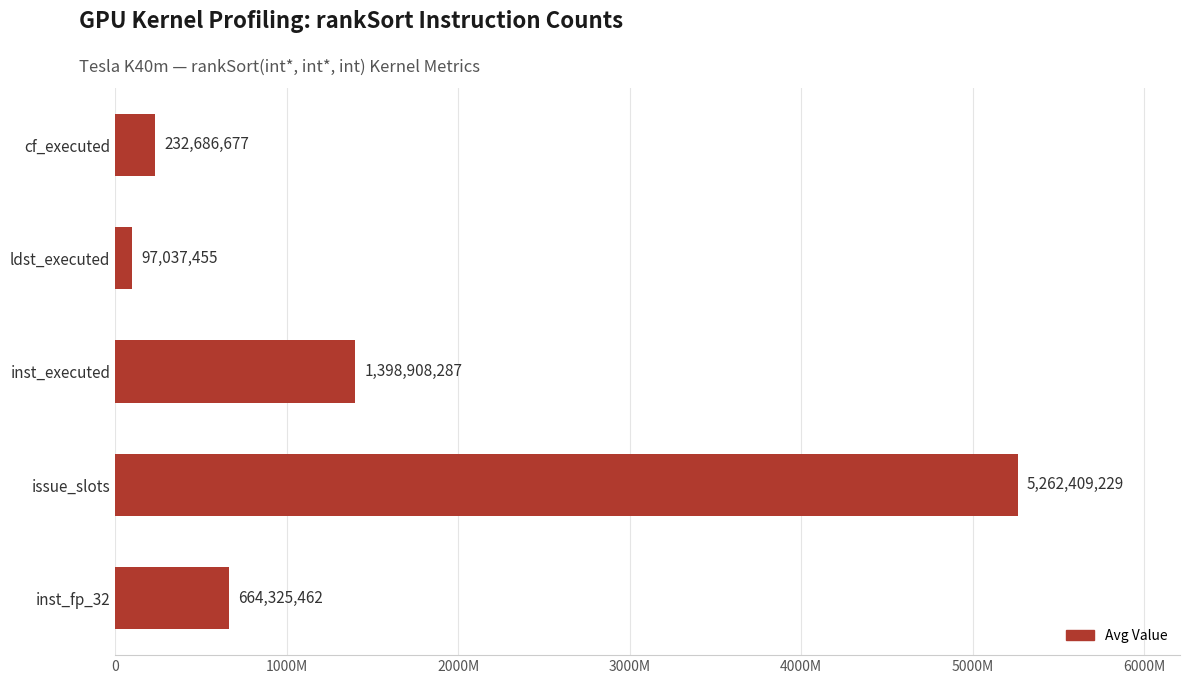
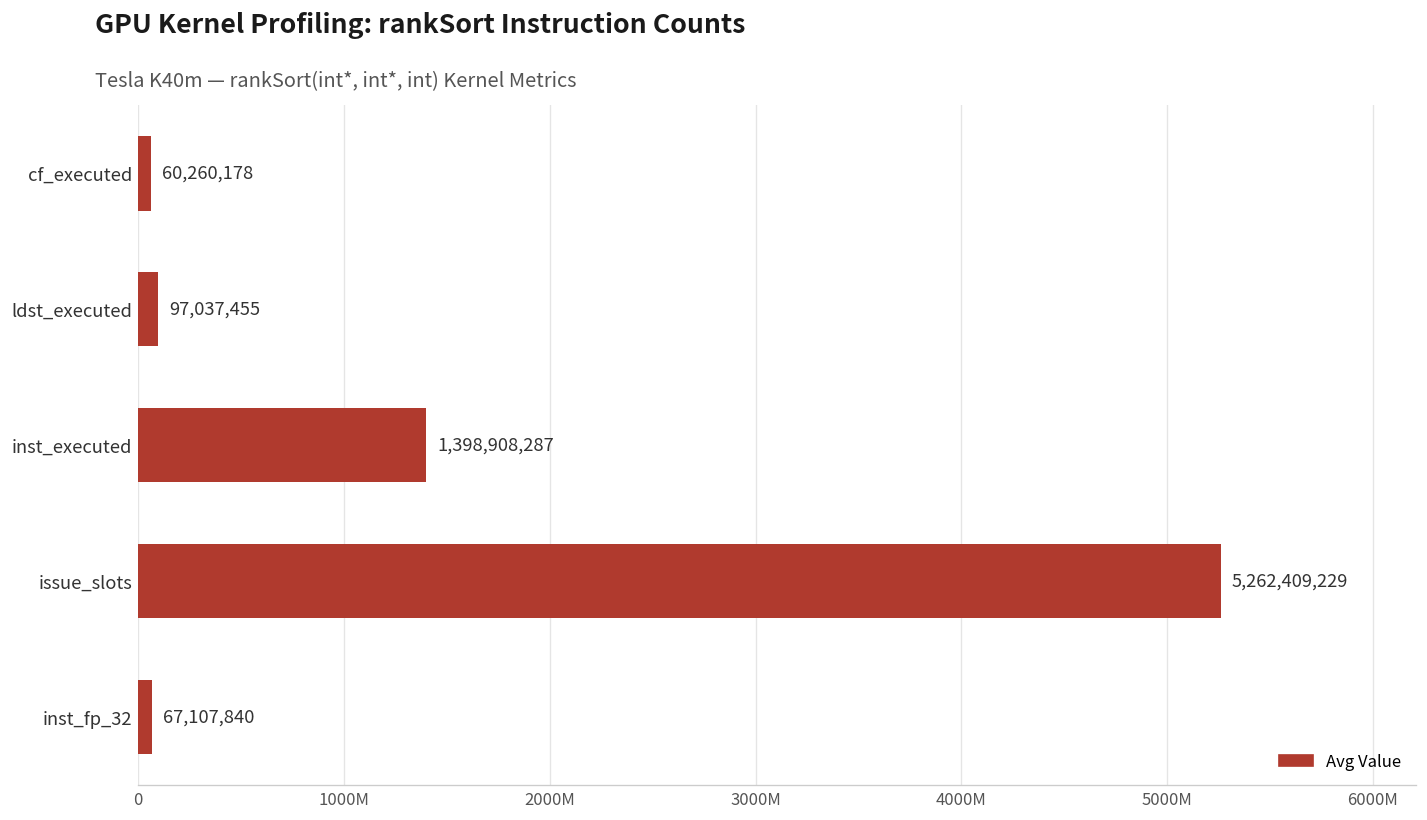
cf_executed: 232,686,677 -> 60,260,178
inst_fp_32: 664,325,462 -> 67,107,840
